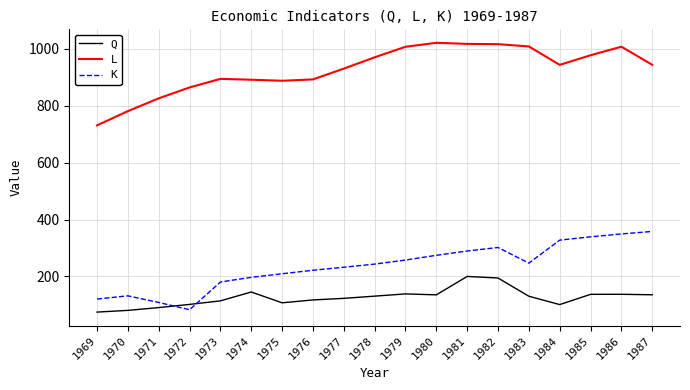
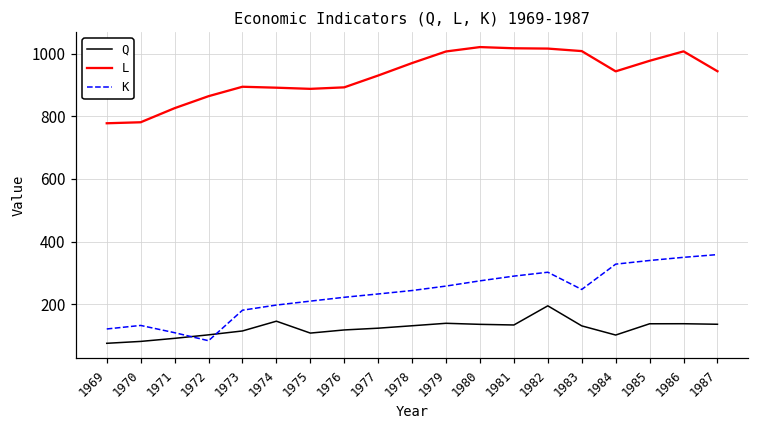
L, 1969: 730 -> 780
Q, 1981: 200 -> 130
